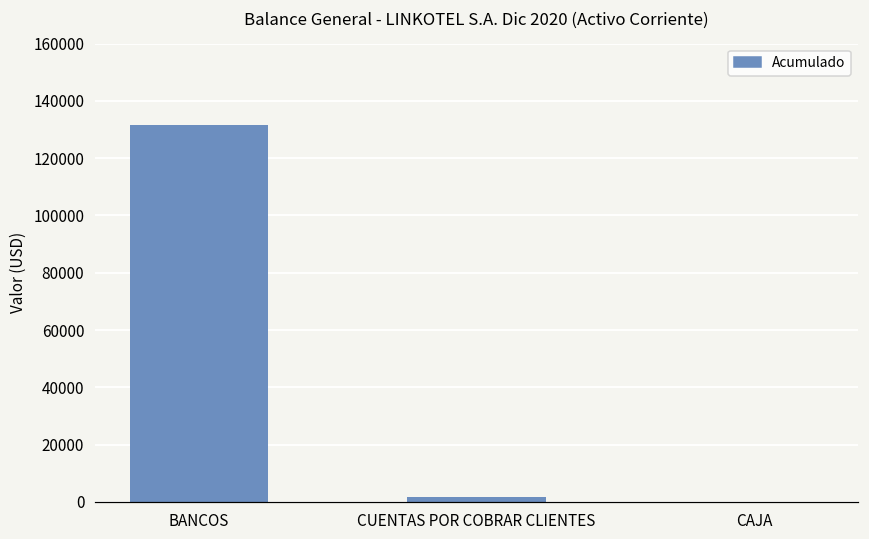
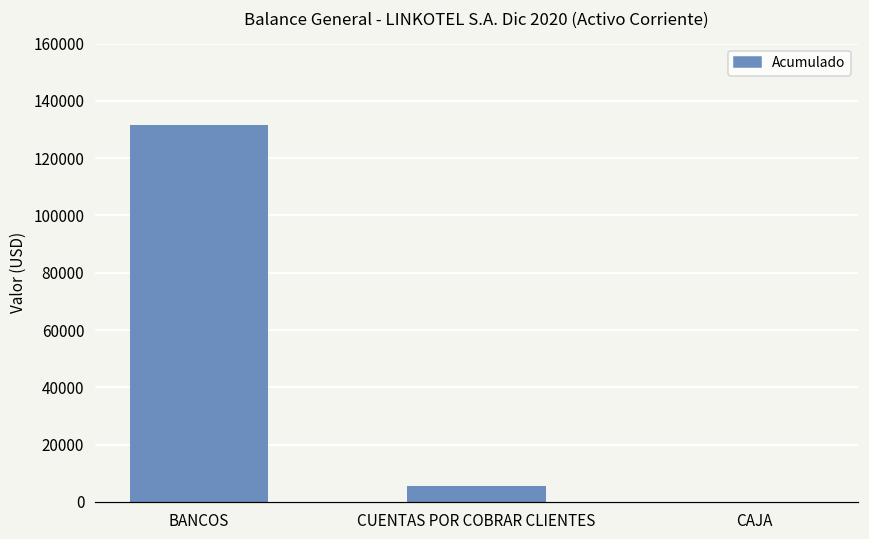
CUENTAS POR COBRAR CLIENTES: 2000 -> 6000
